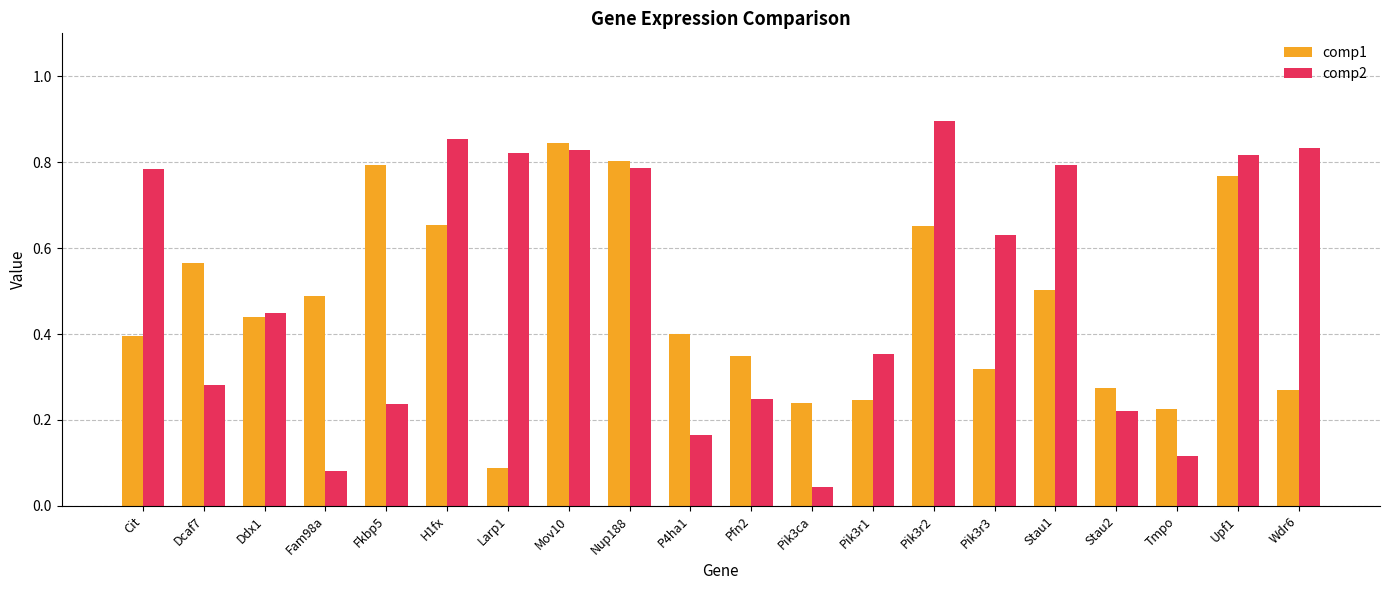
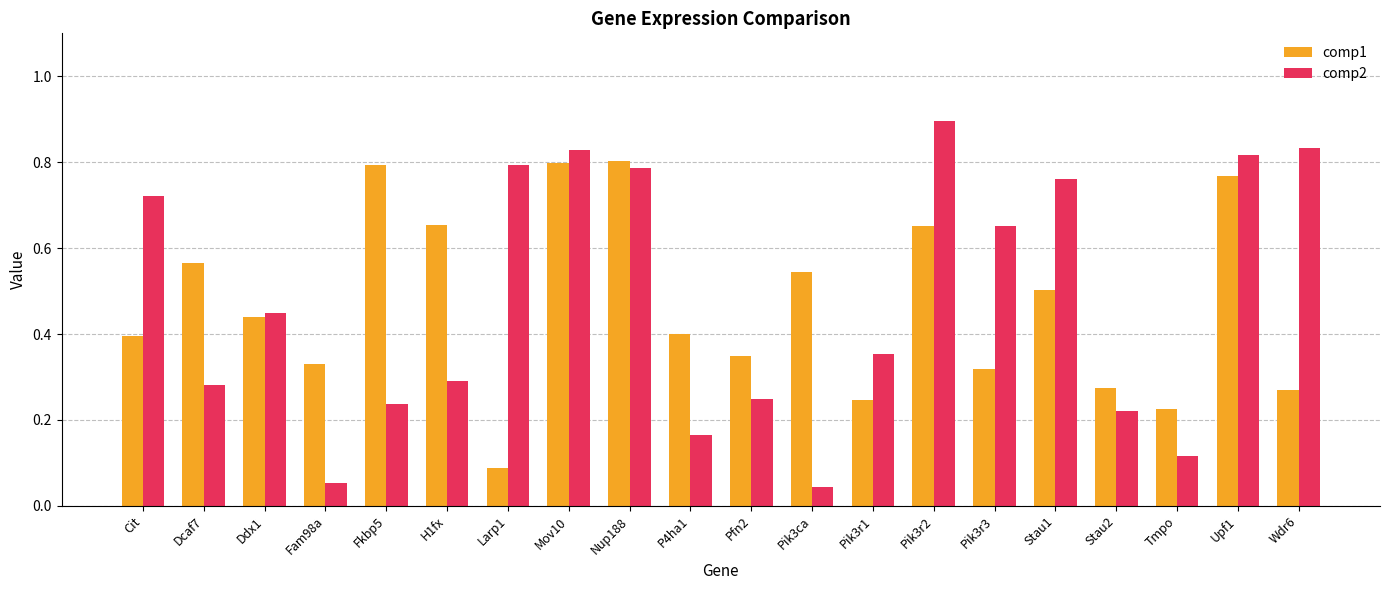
comp2, Cit: 0.79 -> 0.72
comp1, Fam98a: 0.49 -> 0.33
comp2, Fam98a: 0.08 -> 0.05
comp2, H1fx: 0.85 -> 0.29
comp2, Larp1: 0.82 -> 0.79
comp1, Mov10: 0.84 -> 0.80
comp1, Pik3ca: 0.24 -> 0.54
comp2, Pik3r3: 0.63 -> 0.65
comp2, Stau1: 0.79 -> 0.76
